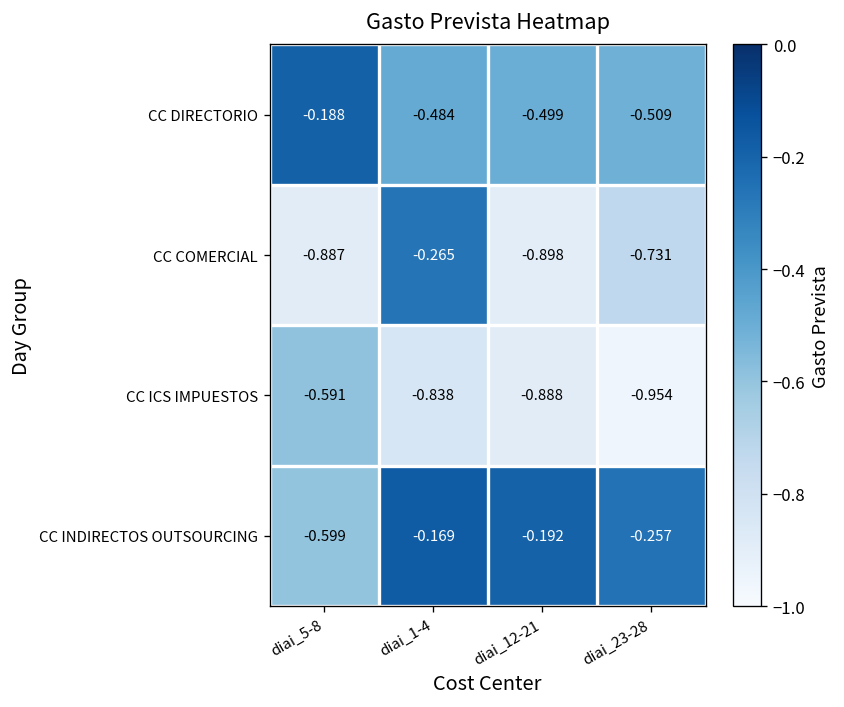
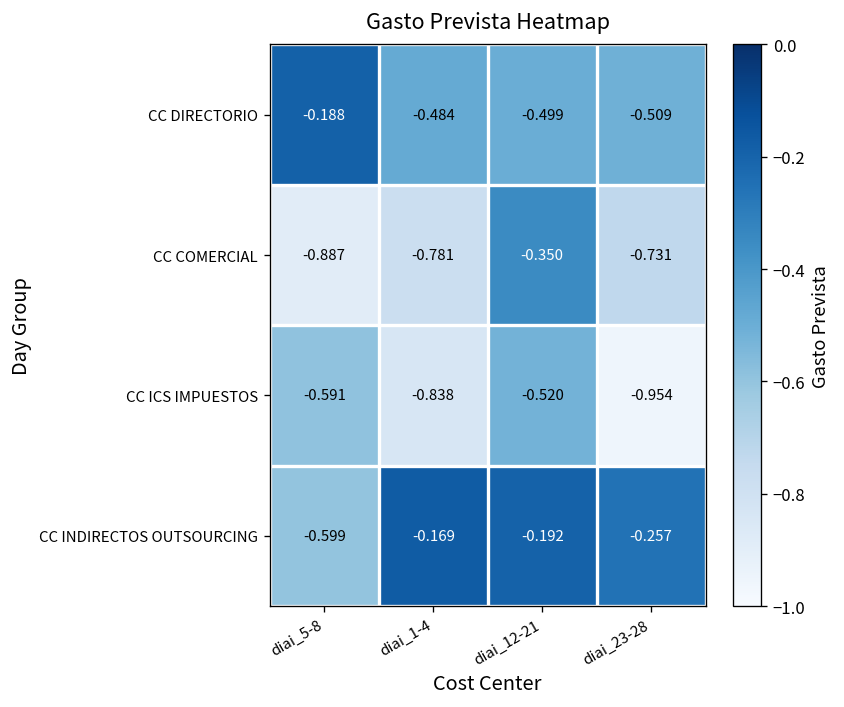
CC COMERCIAL, diai_1-4: -0.265 -> -0.781
CC COMERCIAL, diai_12-21: -0.898 -> -0.350
CC ICS IMPUESTOS, diai_12-21: -0.888 -> -0.520
